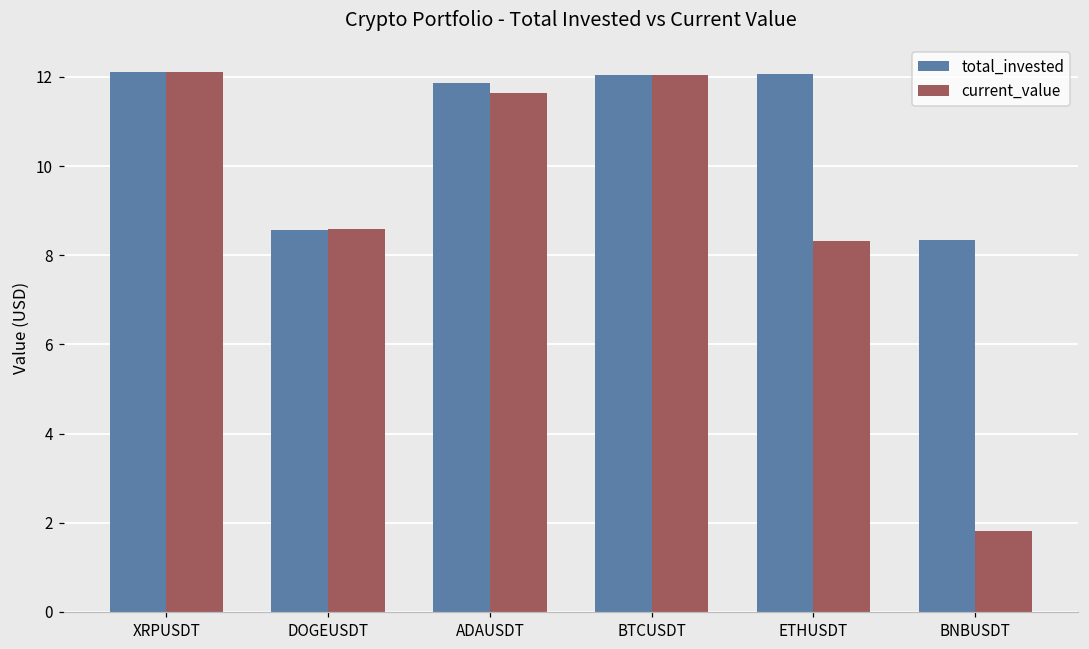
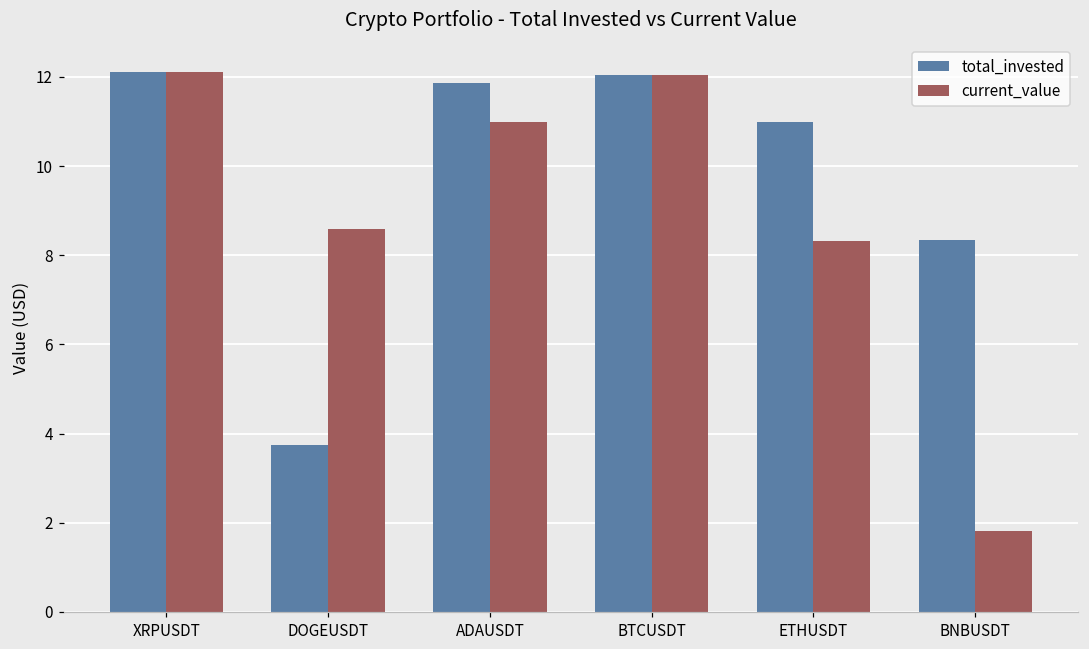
total_invested, DOGEUSDT: 8.6 -> 3.7
current_value, ADAUSDT: 11.6 -> 11.0
total_invested, ETHUSDT: 12.1 -> 11.0
